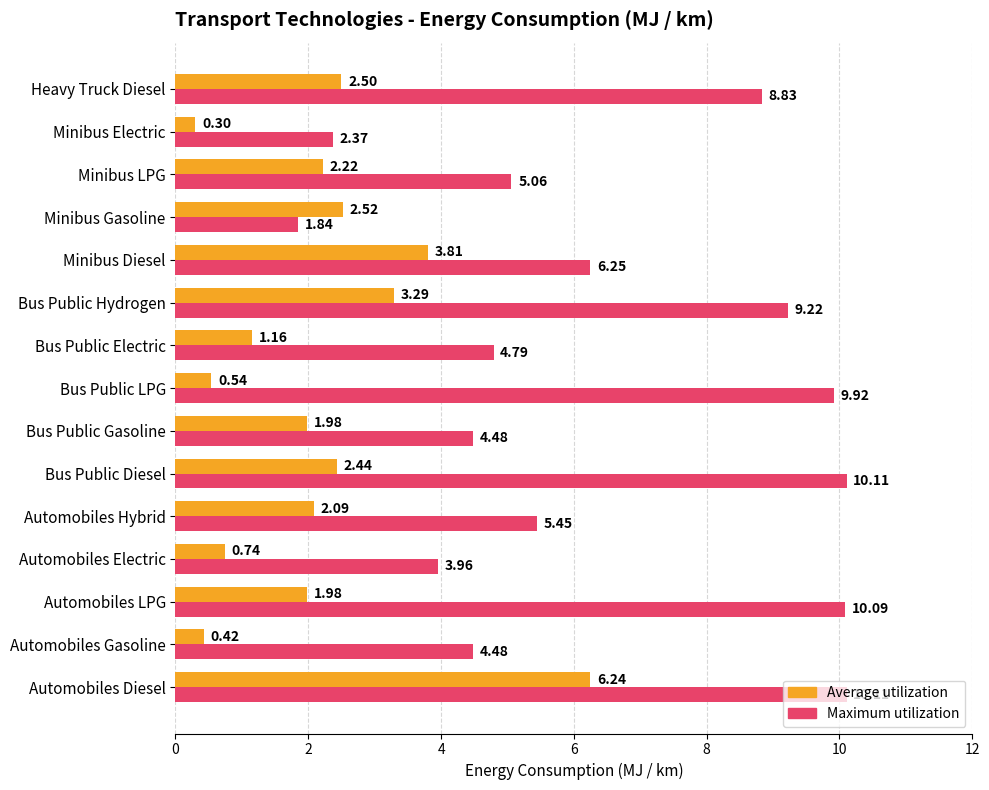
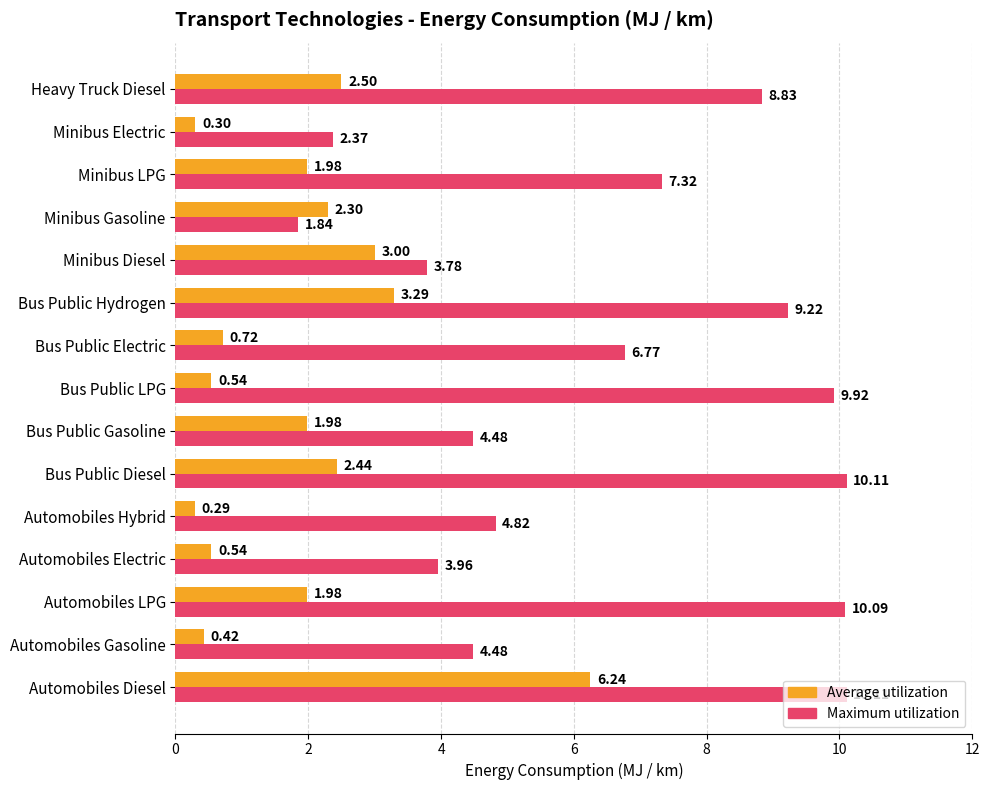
Average utilization, Minibus LPG: 2.22 -> 1.98
Maximum utilization, Minibus LPG: 5.06 -> 7.32
Average utilization, Minibus Gasoline: 2.52 -> 2.30
Average utilization, Minibus Diesel: 3.81 -> 3.00
Maximum utilization, Minibus Diesel: 6.25 -> 3.78
Average utilization, Bus Public Electric: 1.16 -> 0.72
Maximum utilization, Bus Public Electric: 4.79 -> 6.77
Average utilization, Automobiles Hybrid: 2.09 -> 0.29
Maximum utilization, Automobiles Hybrid: 5.45 -> 4.82
Average utilization, Automobiles Electric: 0.74 -> 0.54
